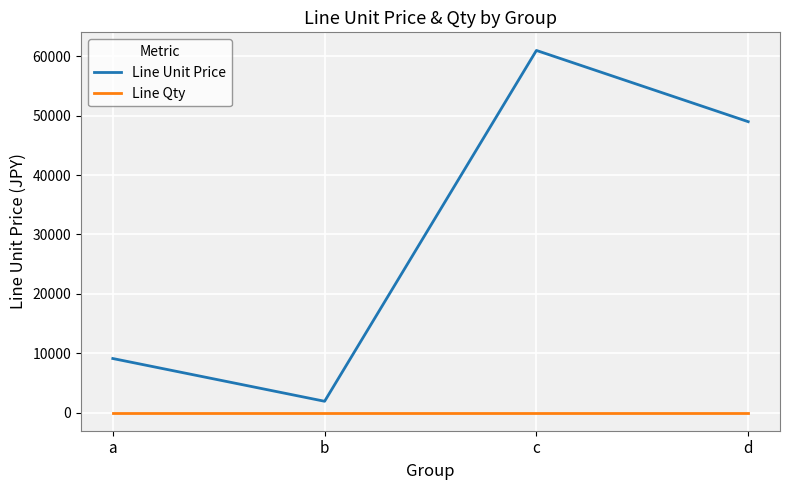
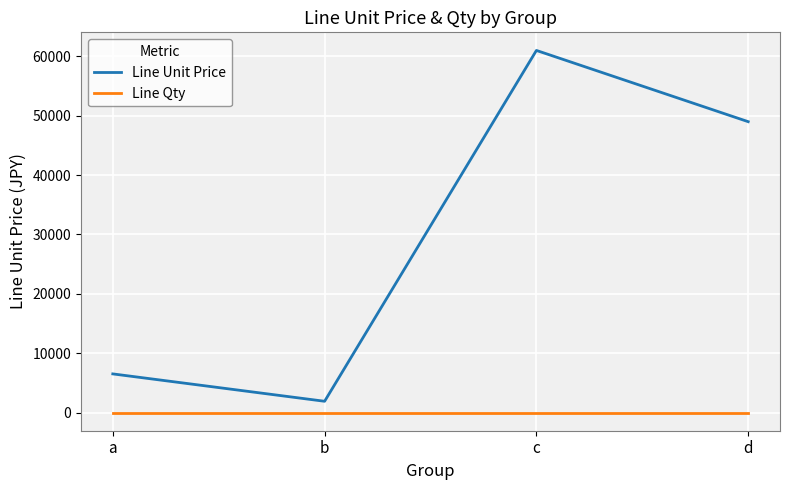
Line Unit Price, a: 9000 -> 7000
